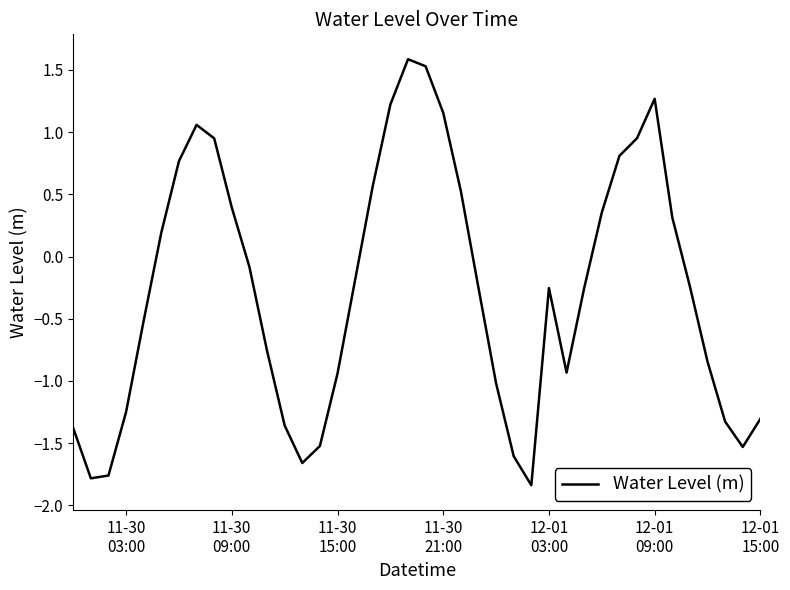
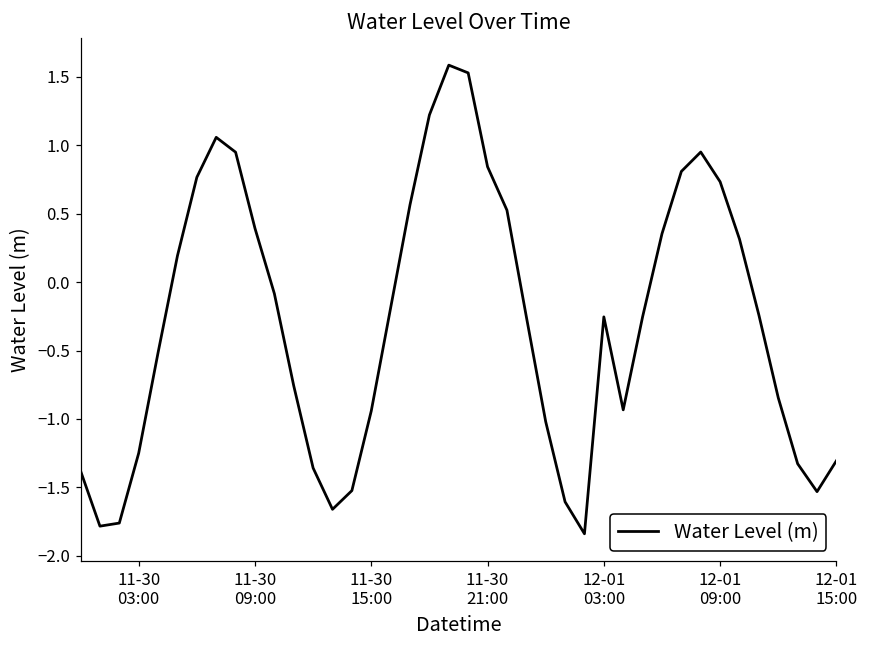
11-30 21:00: 1.16 -> 0.84
12-01 09:00: 1.27 -> 0.73
